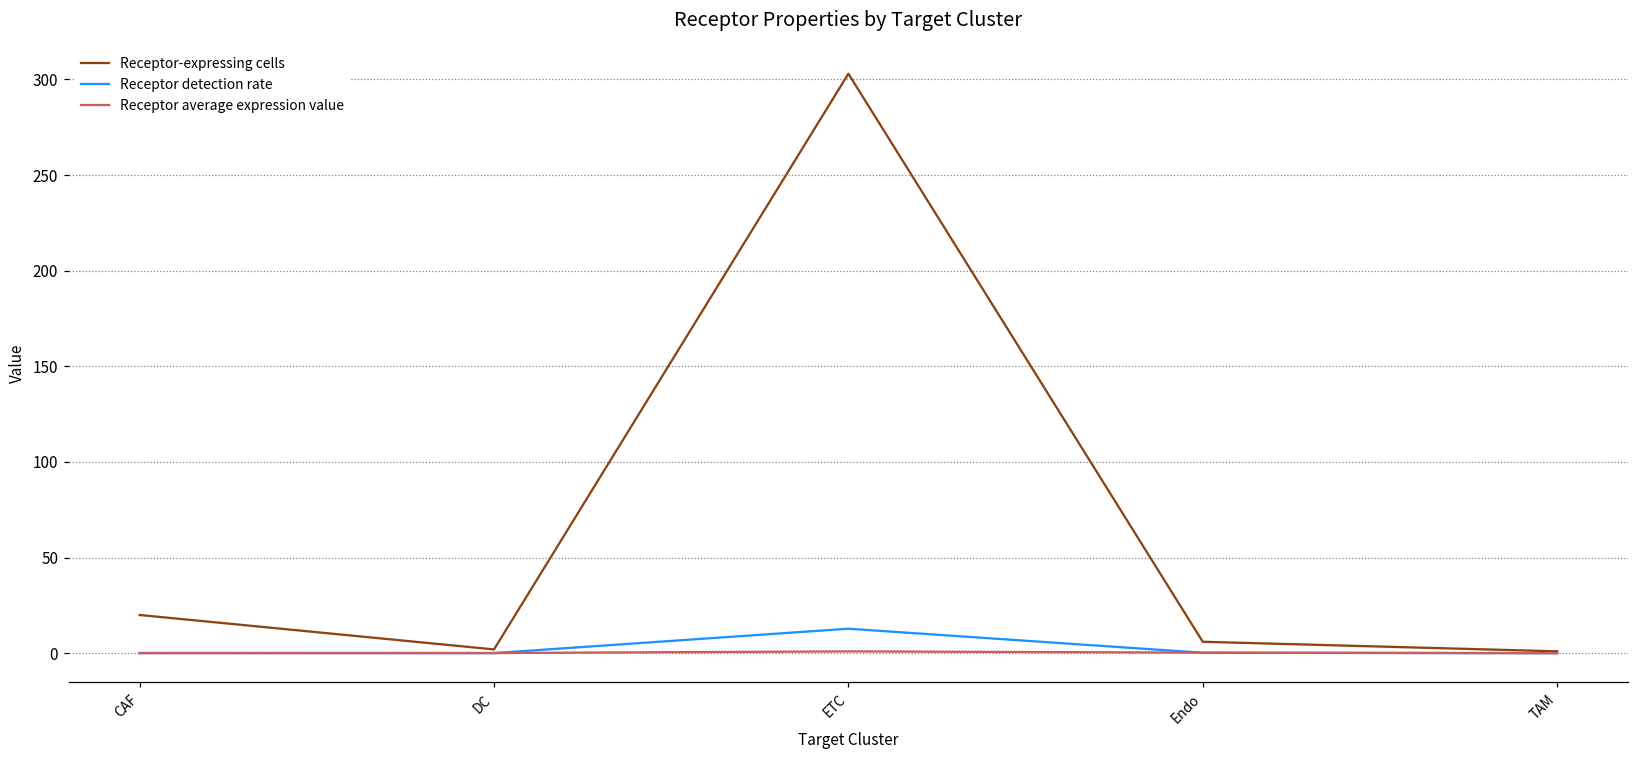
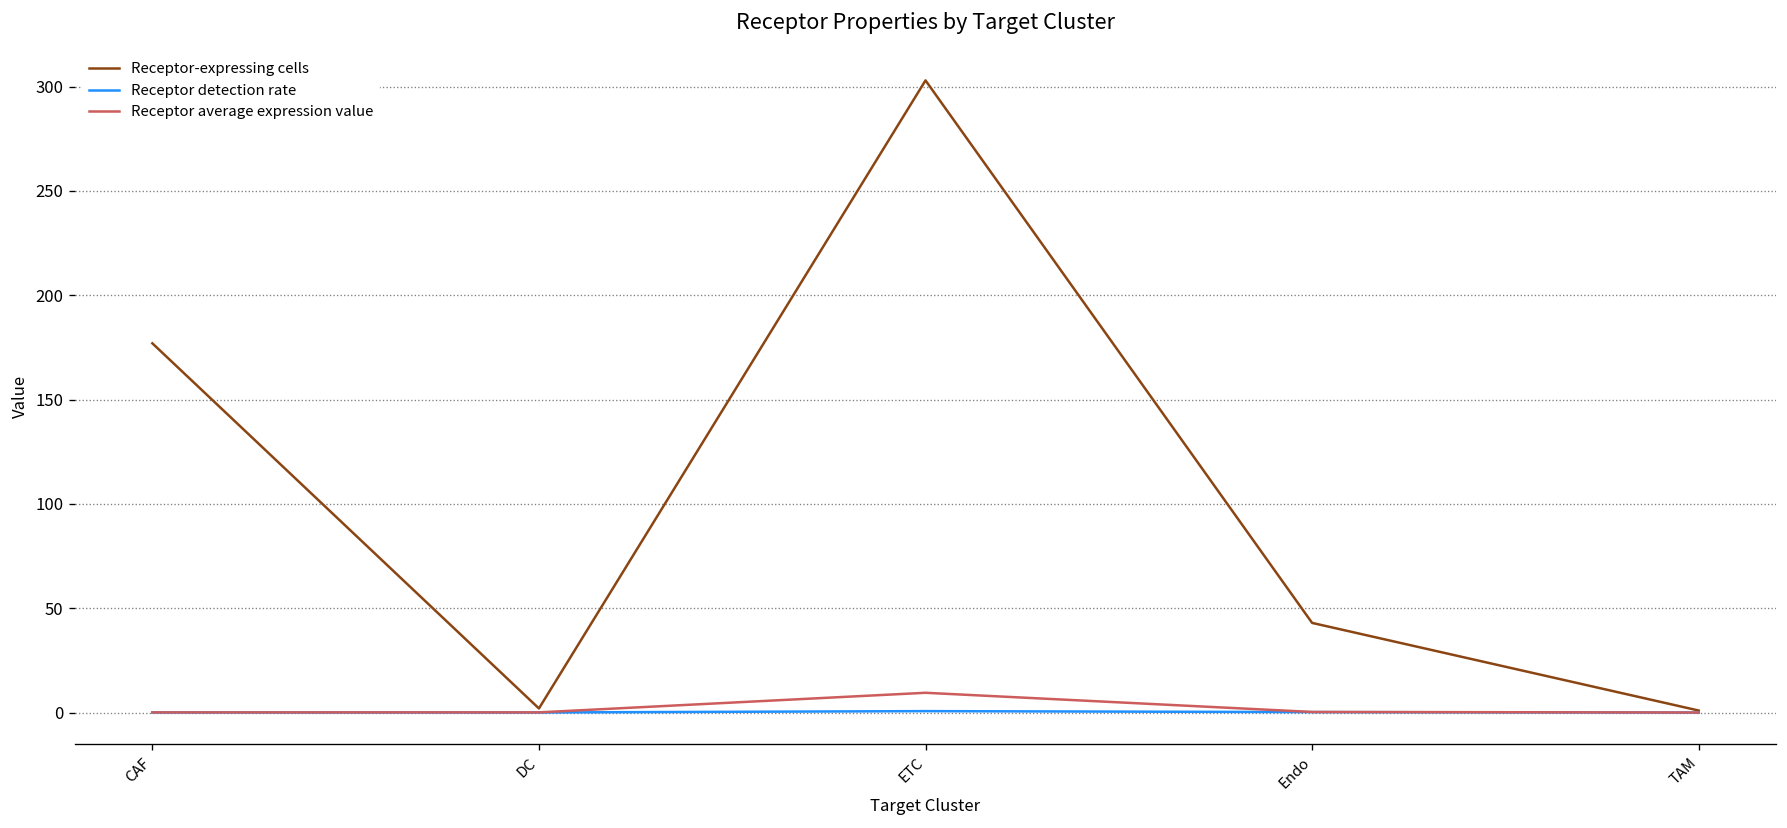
Receptor-expressing cells, CAF: 20 -> 177
Receptor detection rate, ETC: 13 -> 1
Receptor average expression value, ETC: 1 -> 10
Receptor-expressing cells, Endo: 6 -> 43
